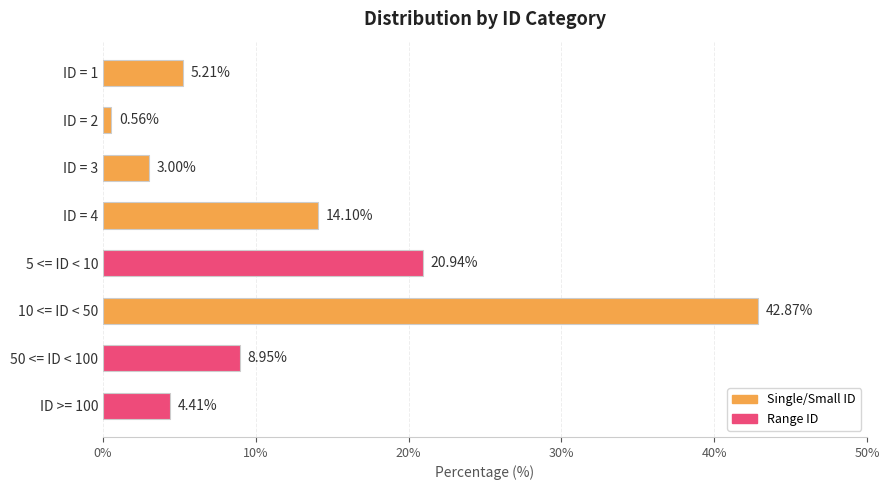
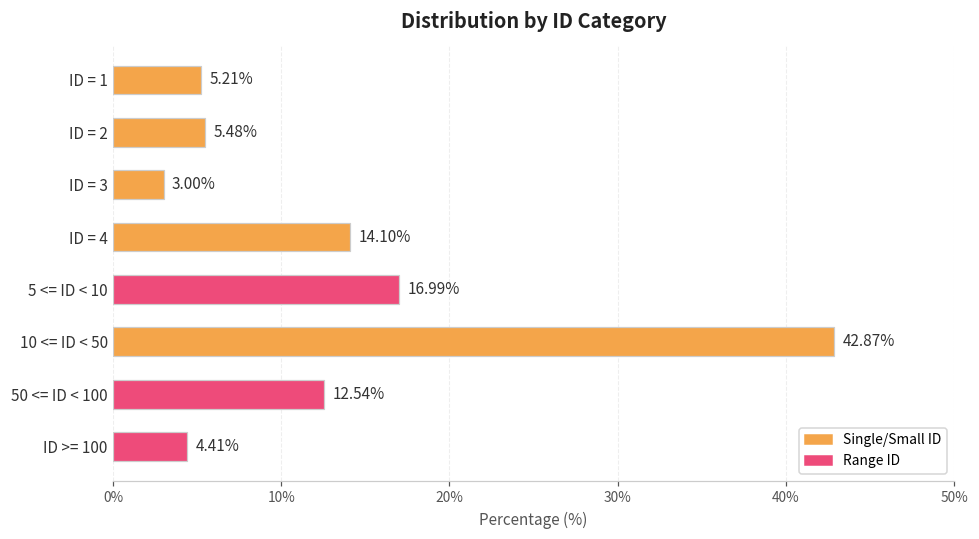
ID = 2: 0.56% -> 5.48%
5 <= ID < 10: 20.94% -> 16.99%
50 <= ID < 100: 8.95% -> 12.54%
